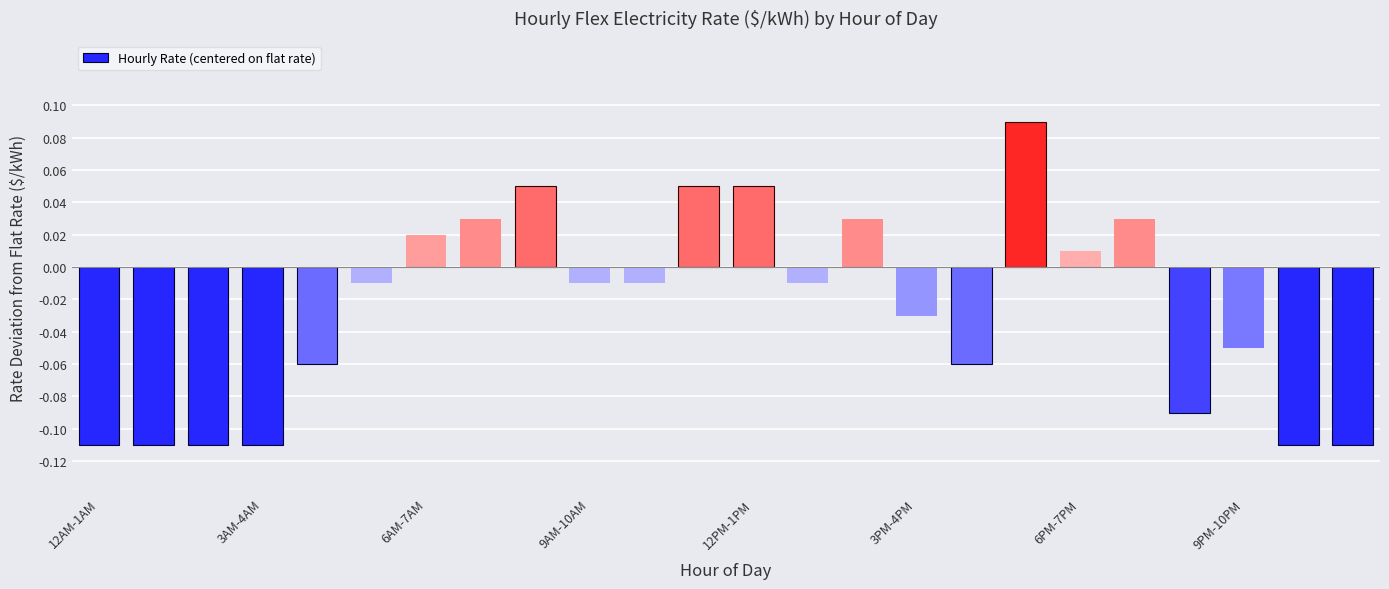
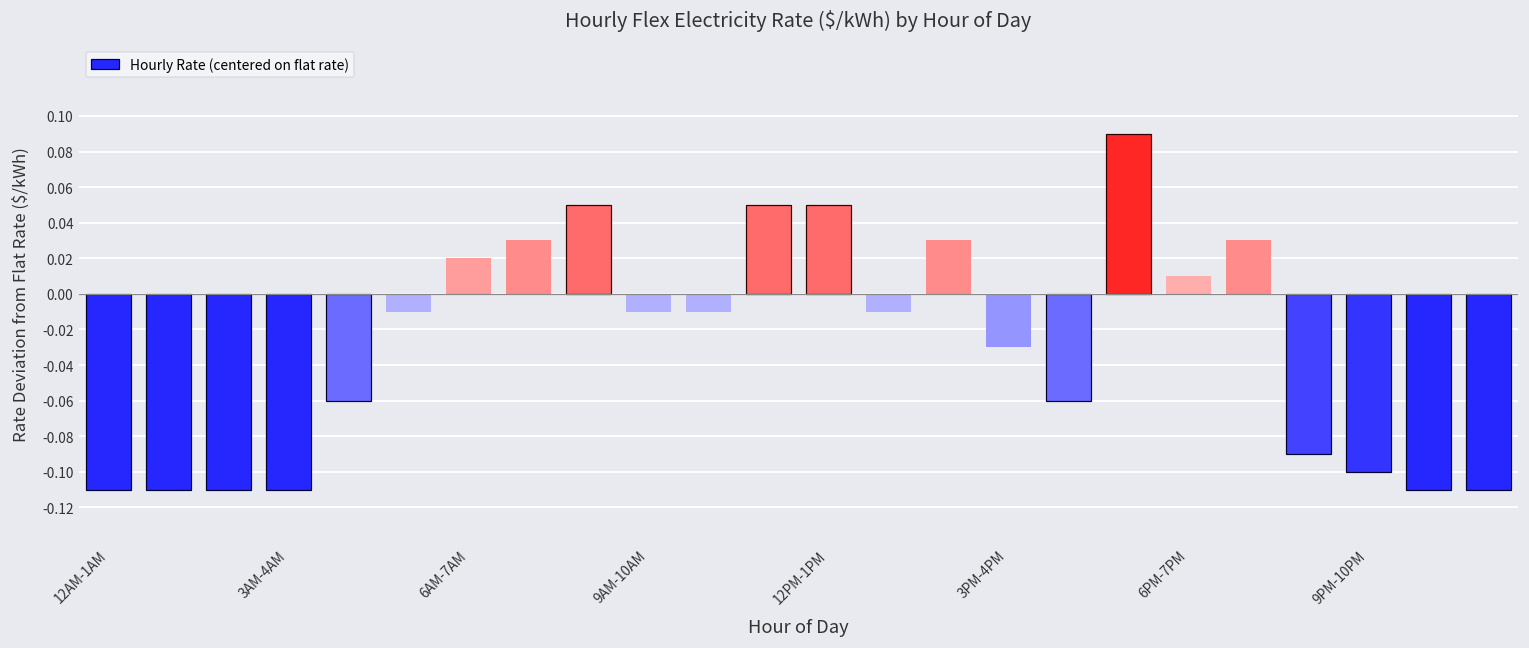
9PM-10PM: -0.050 -> -0.100
